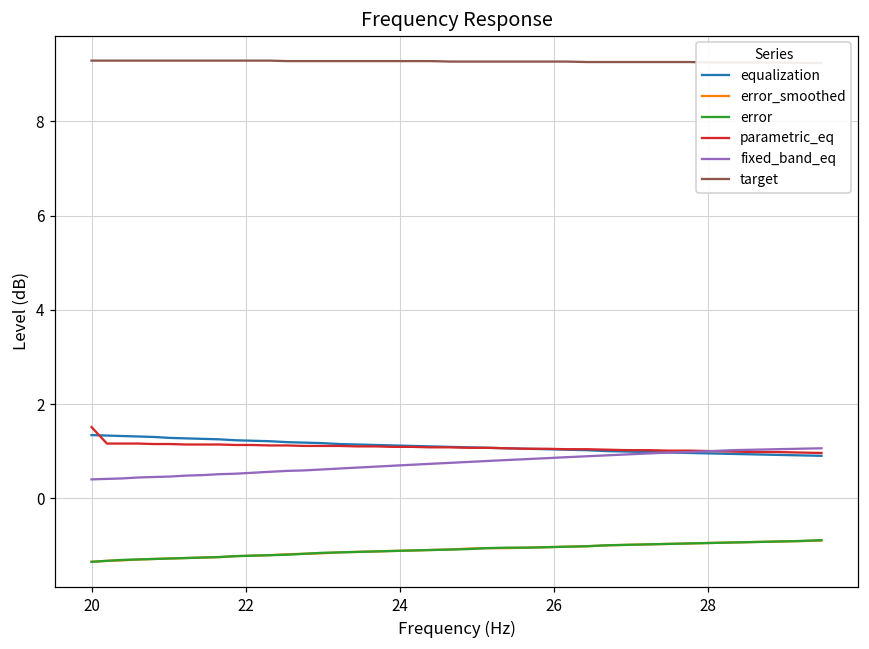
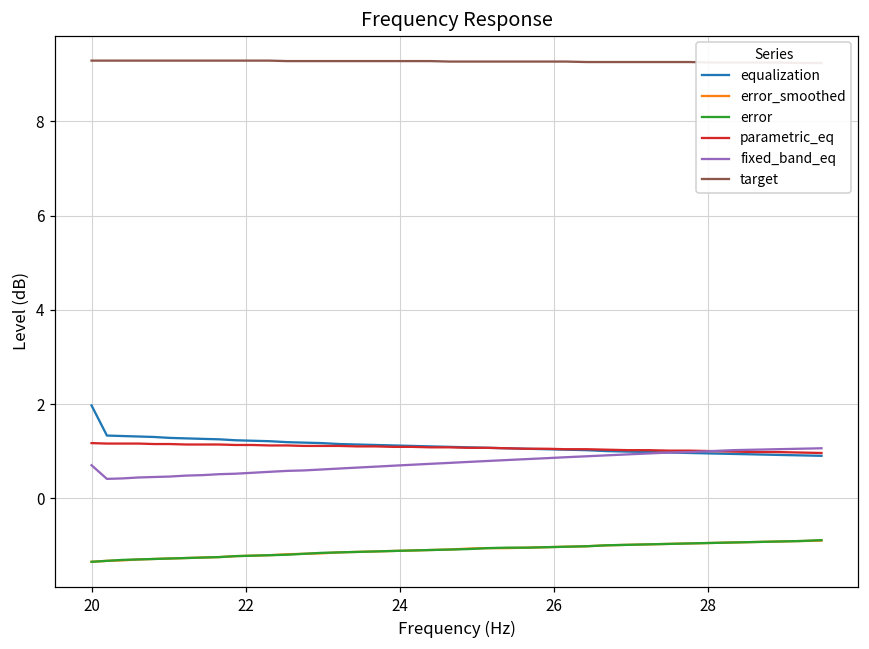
equalization, 20: 1.3 -> 2.0
parametric_eq, 20: 1.5 -> 1.2
fixed_band_eq, 20: 0.4 -> 0.7
